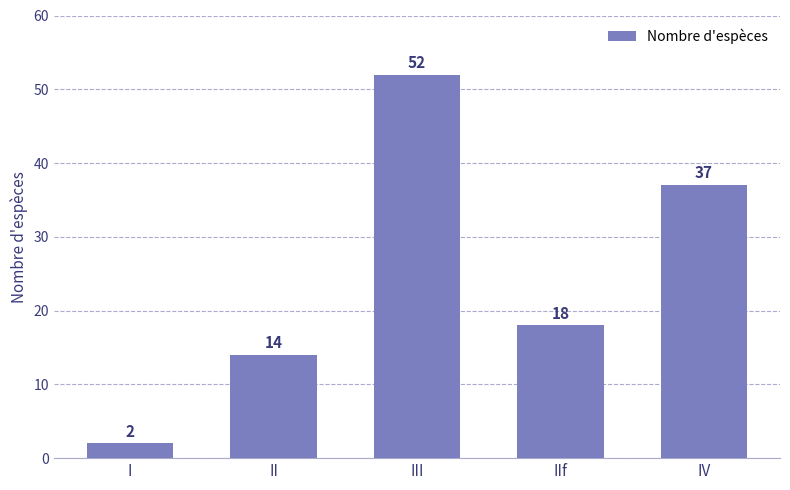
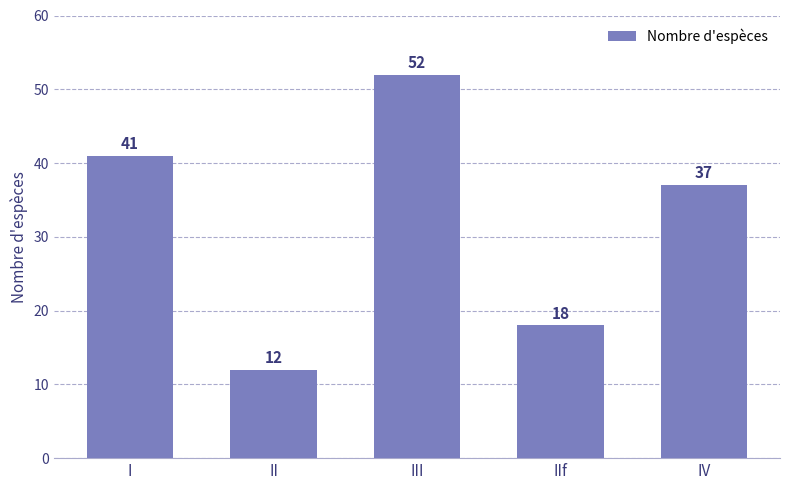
I: 2 -> 41
II: 14 -> 12
